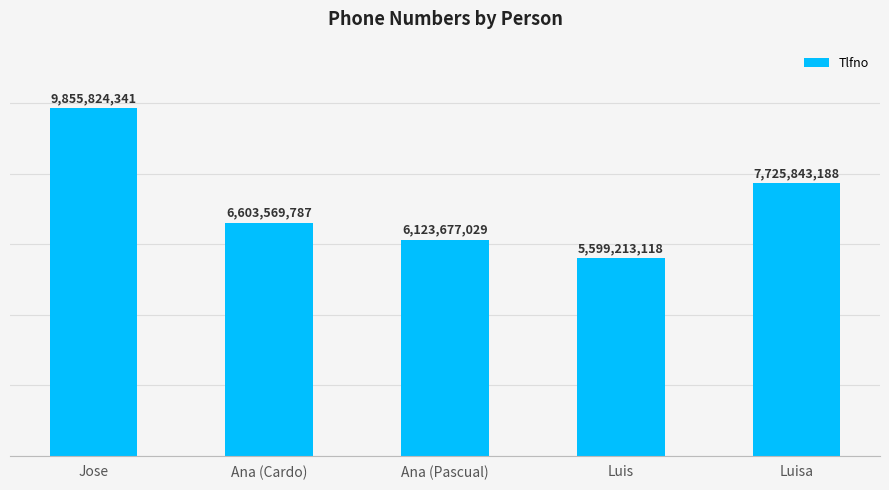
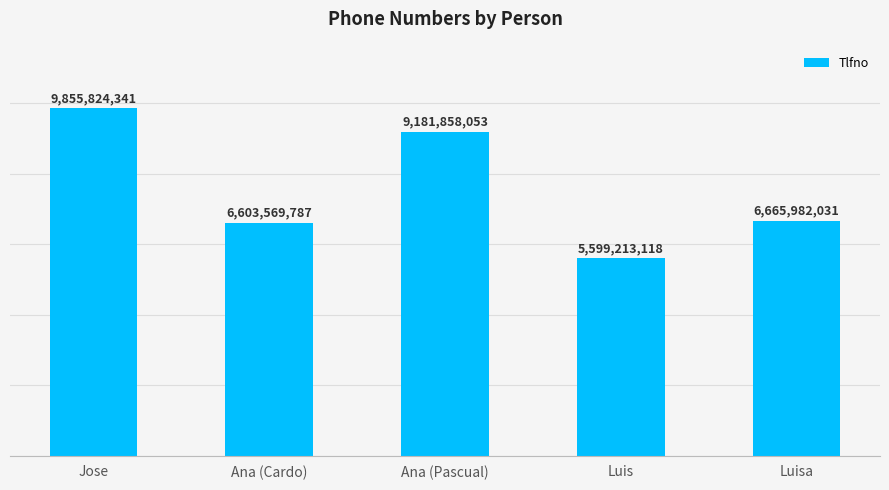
Ana (Pascual): 6,123,677,029 -> 9,181,858,053
Luisa: 7,725,843,188 -> 6,665,982,031
